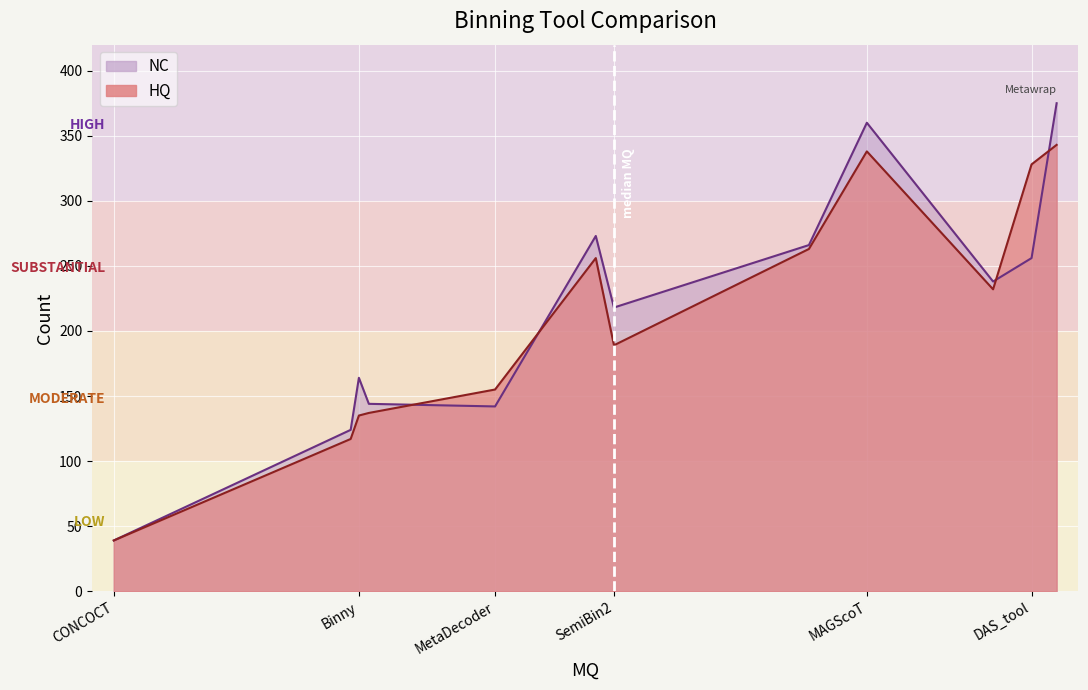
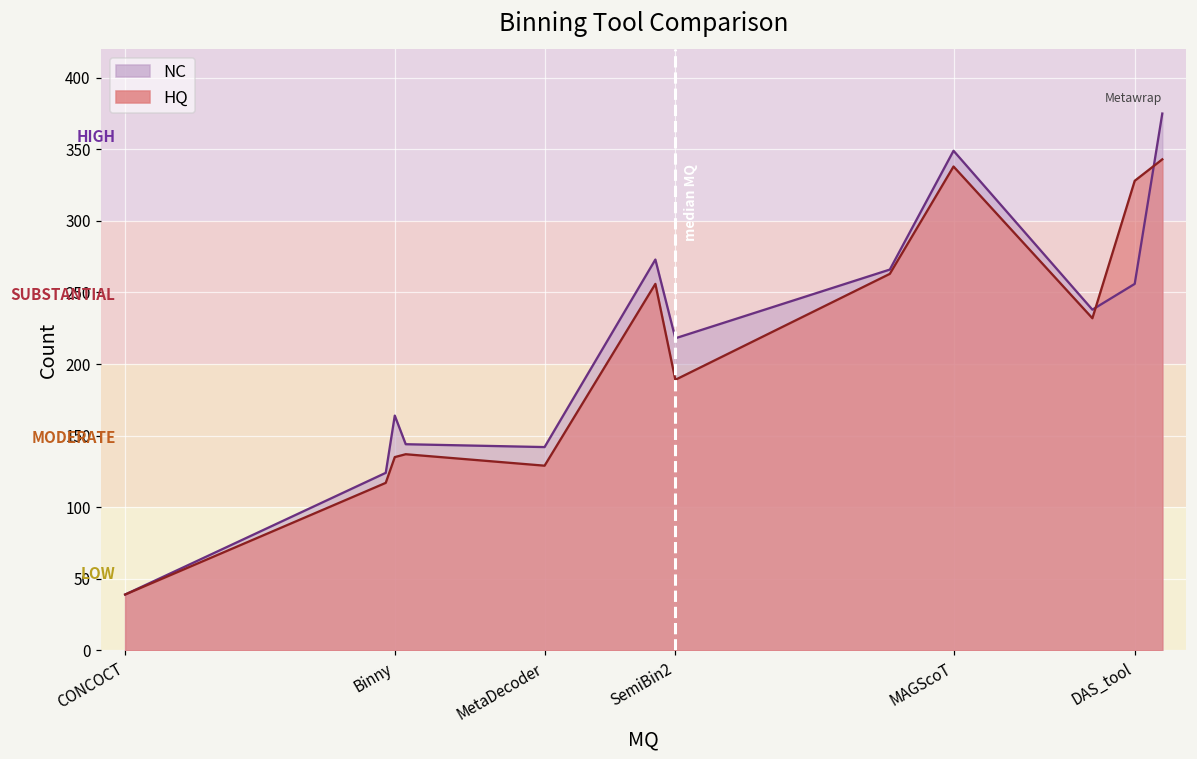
HQ, MetaDecoder: 155 -> 129
NC, MAGScoT: 360 -> 349
